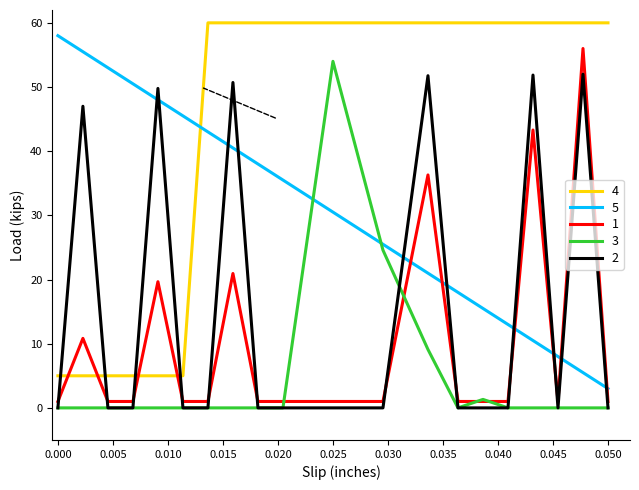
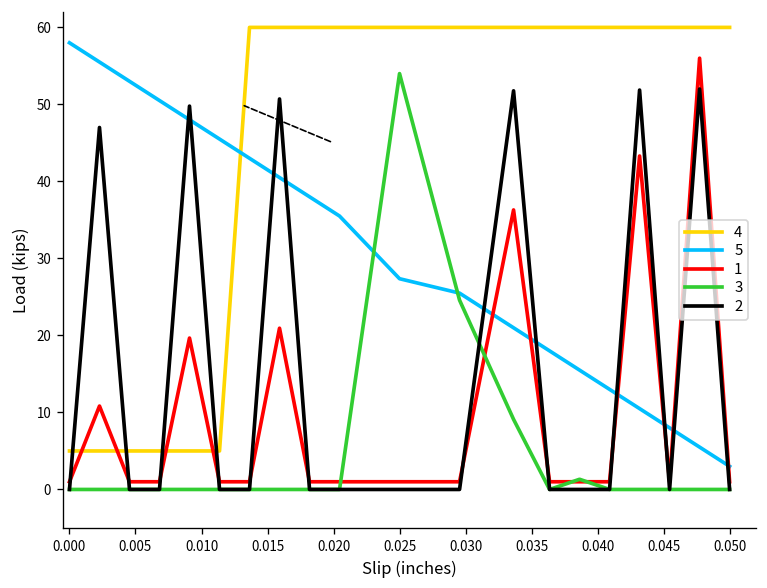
5, 0.025: 31 -> 27
